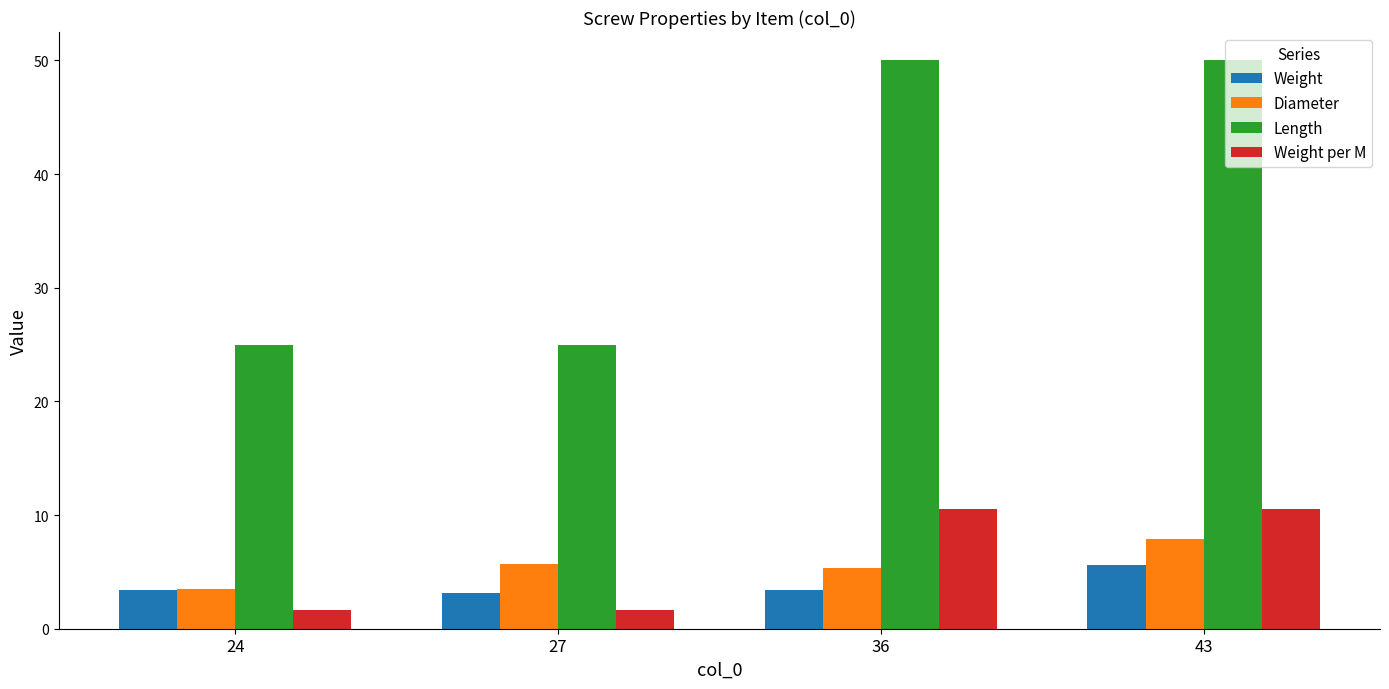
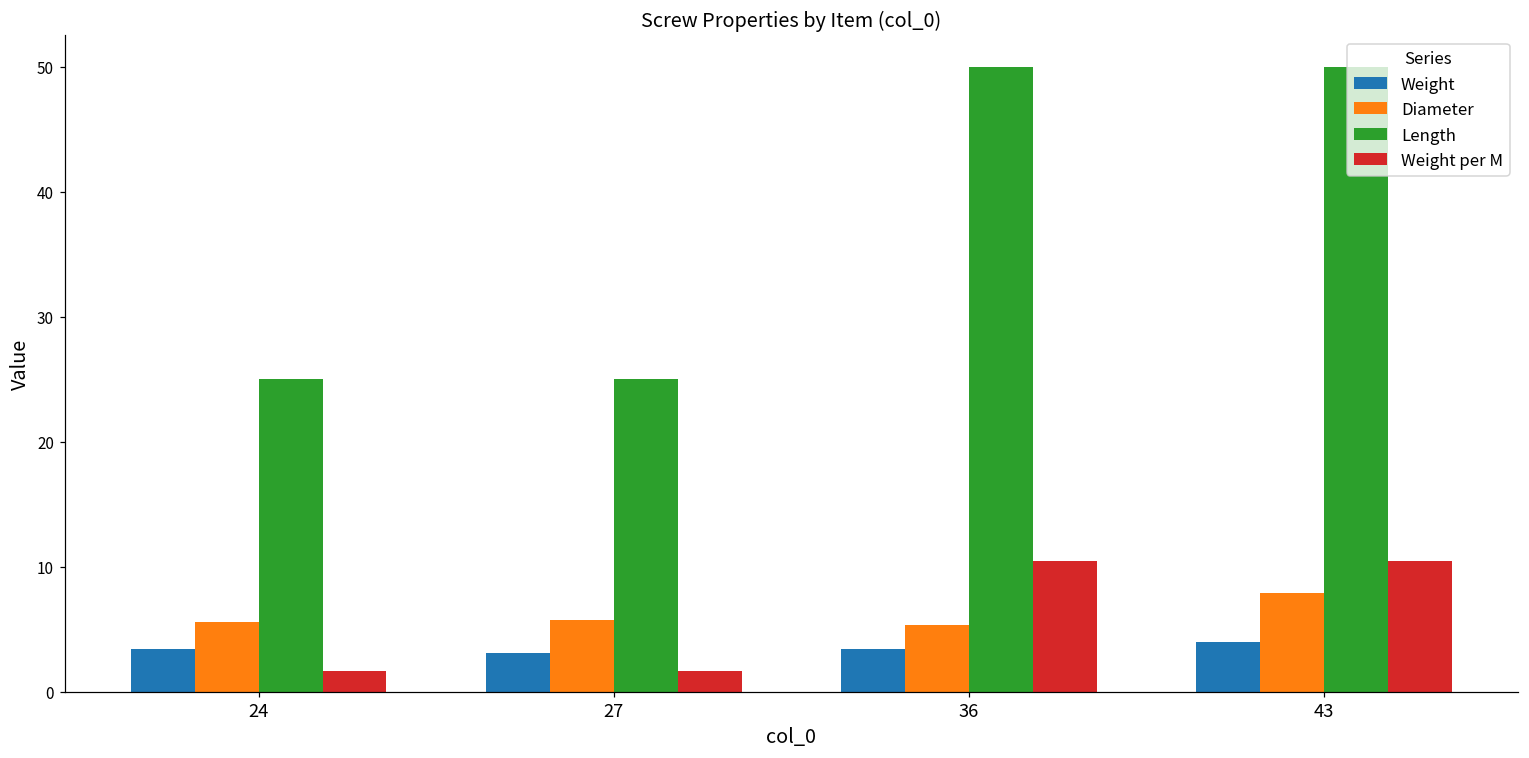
Diameter, 24: 3.5 -> 5.6
Weight, 43: 5.6 -> 4.0
